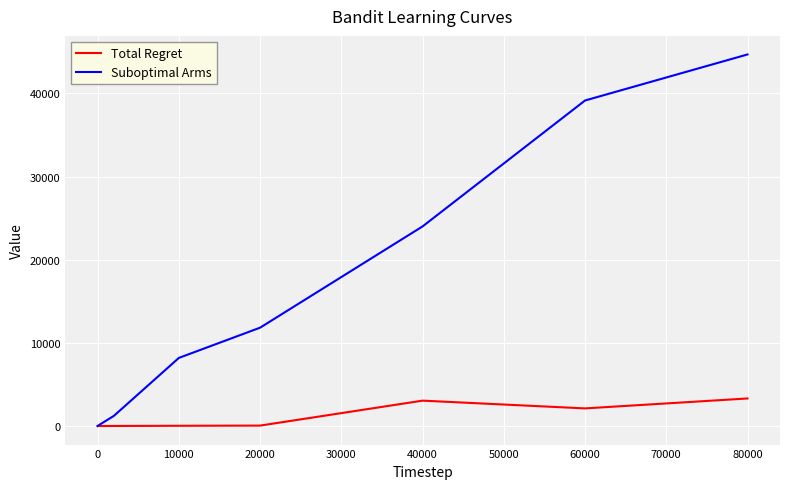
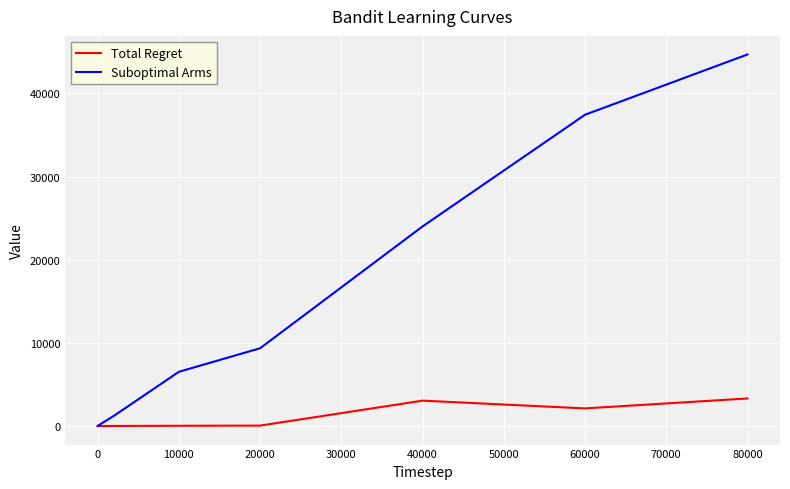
Suboptimal Arms, 10000: 8000 -> 7000
Suboptimal Arms, 20000: 12000 -> 9000
Suboptimal Arms, 60000: 39000 -> 37000
